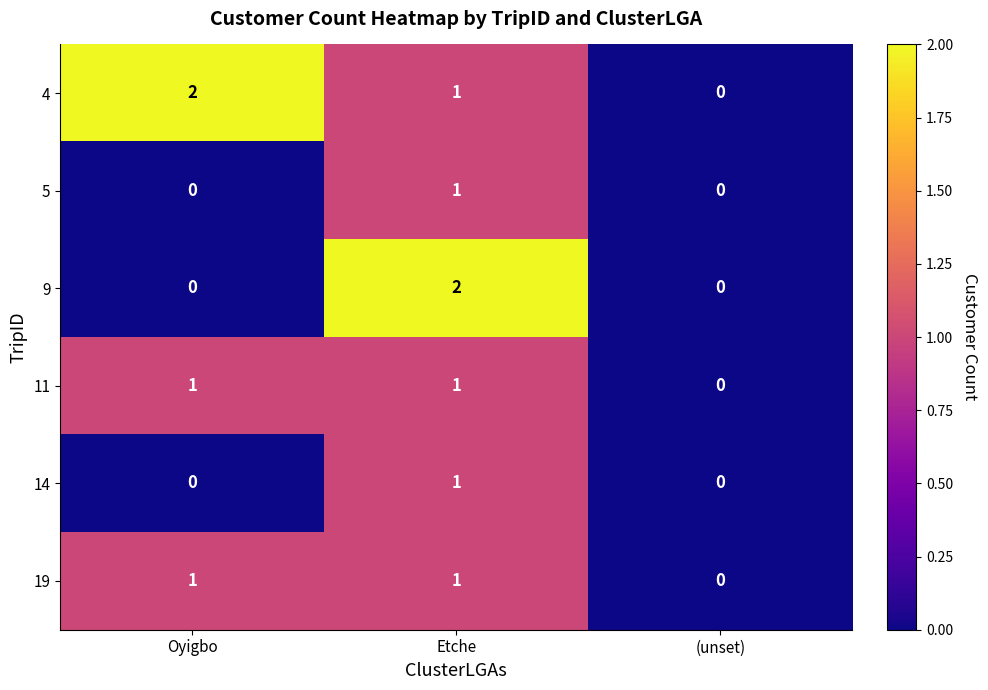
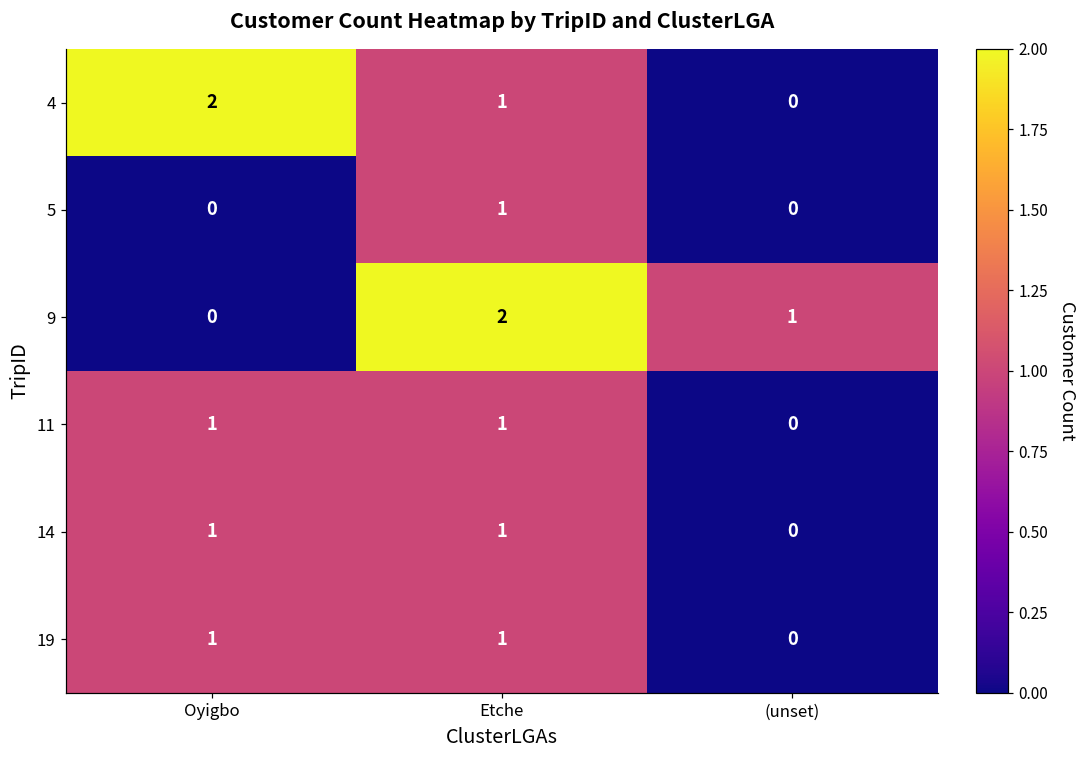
9, (unset): 0 -> 1
14, Oyigbo: 0 -> 1
